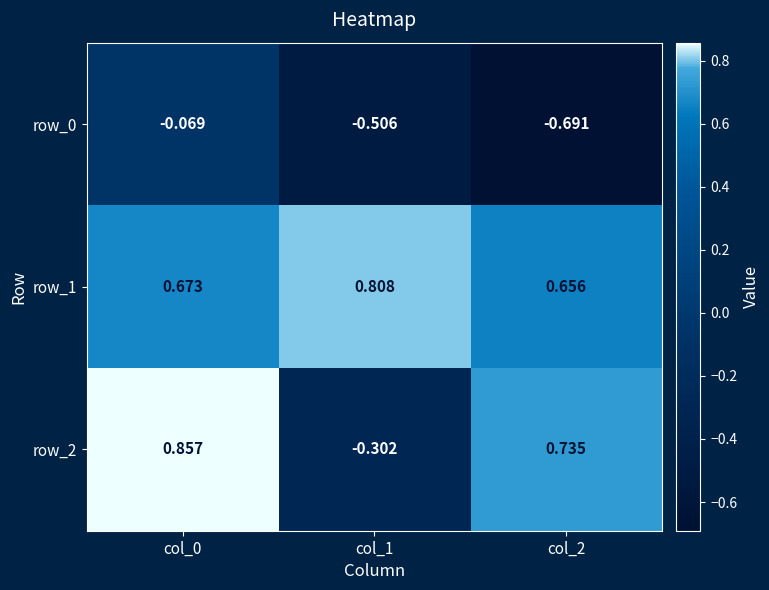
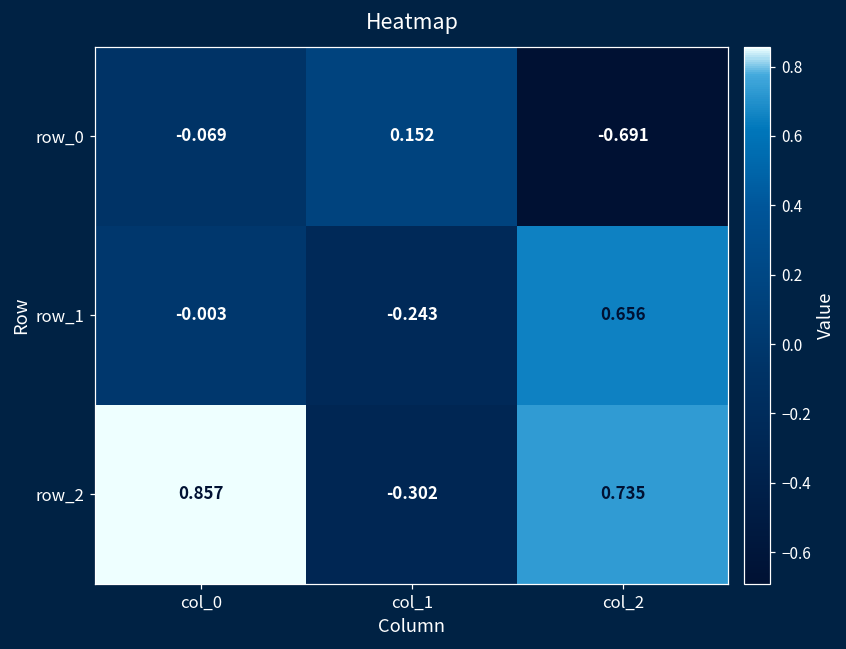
row_0, col_1: -0.506 -> 0.152
row_1, col_0: 0.673 -> -0.003
row_1, col_1: 0.808 -> -0.243
